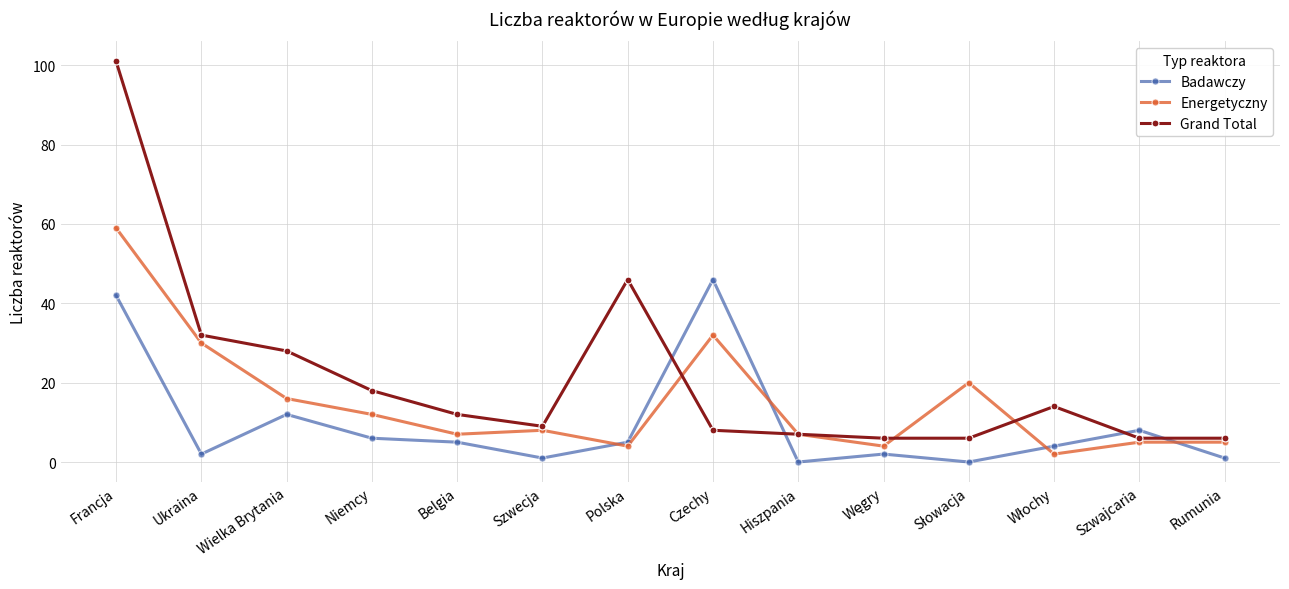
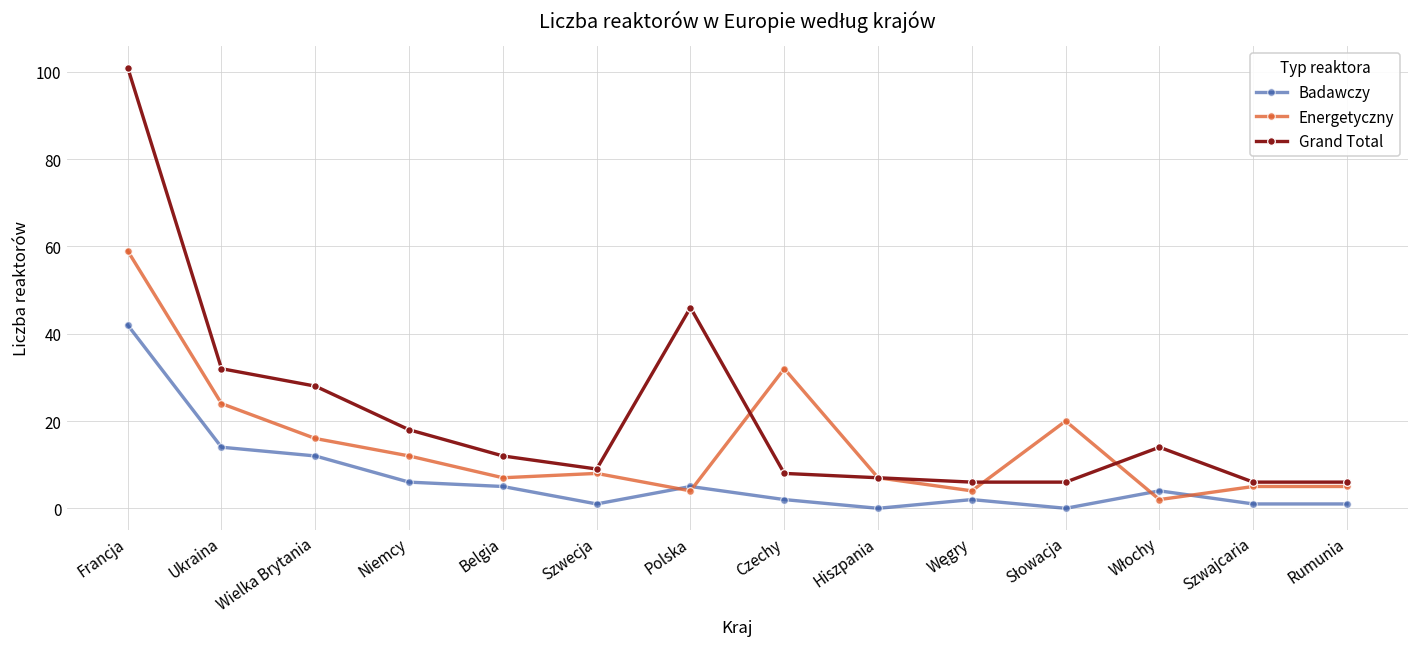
Badawczy, Ukraina: 2 -> 14
Energetyczny, Ukraina: 30 -> 24
Badawczy, Czechy: 46 -> 2
Badawczy, Szwajcaria: 8 -> 1
